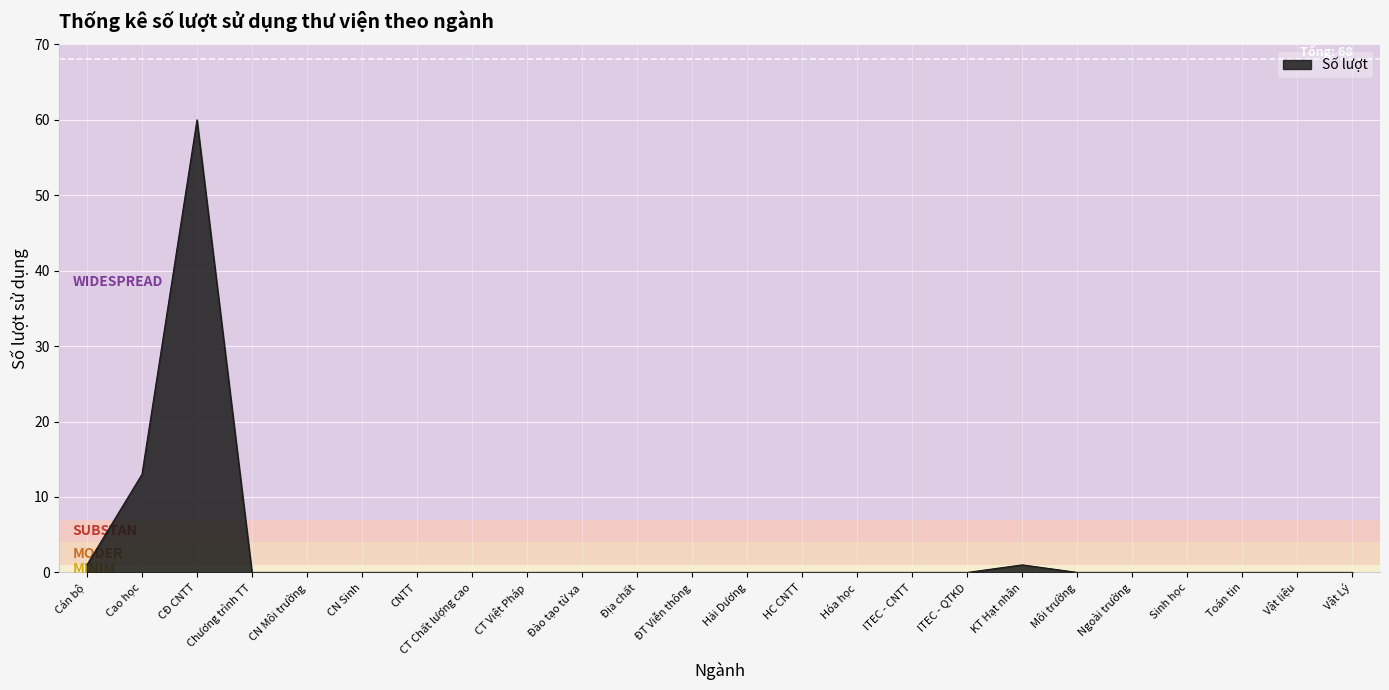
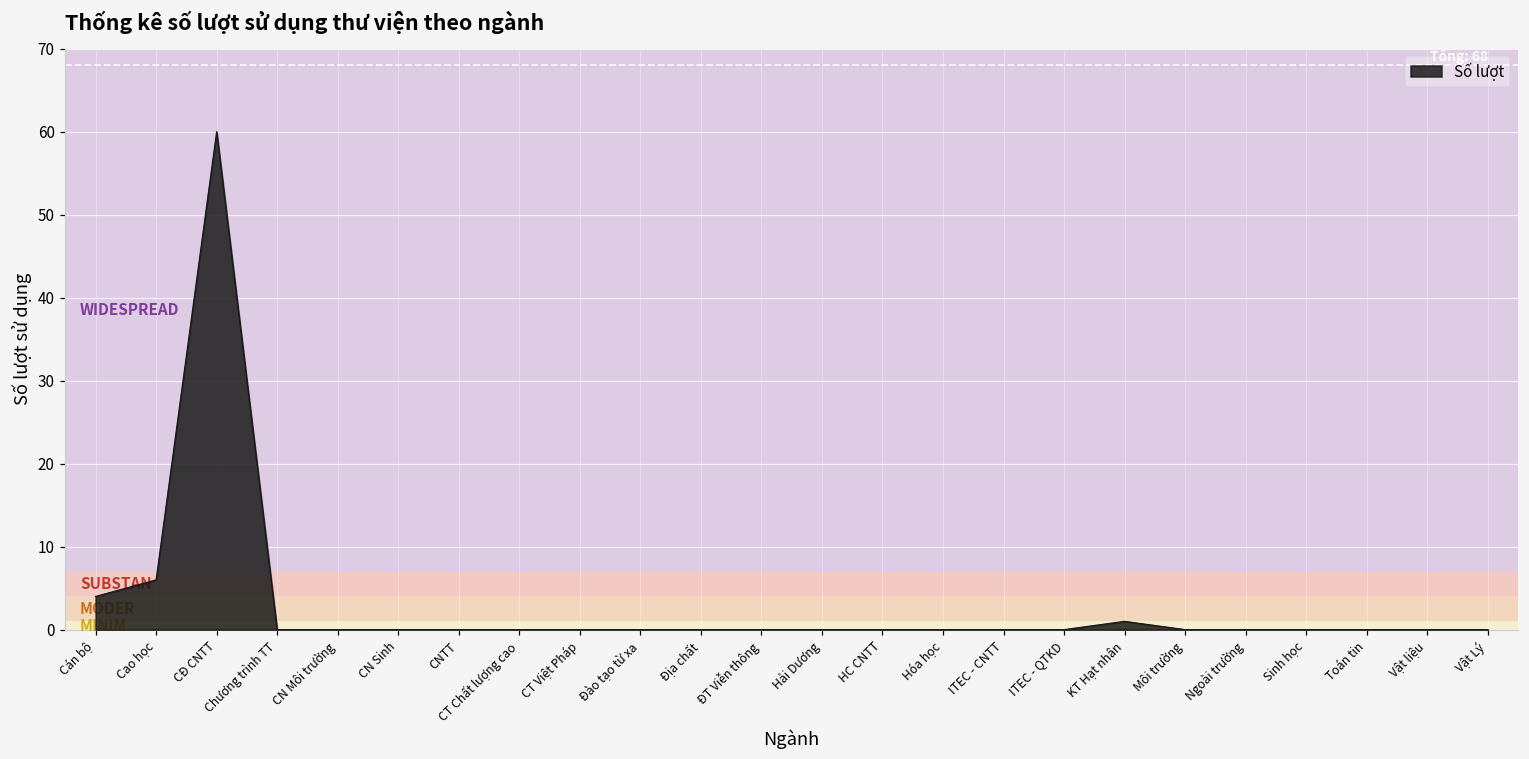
Cán bộ: 1 -> 4
Cao học: 13 -> 6
